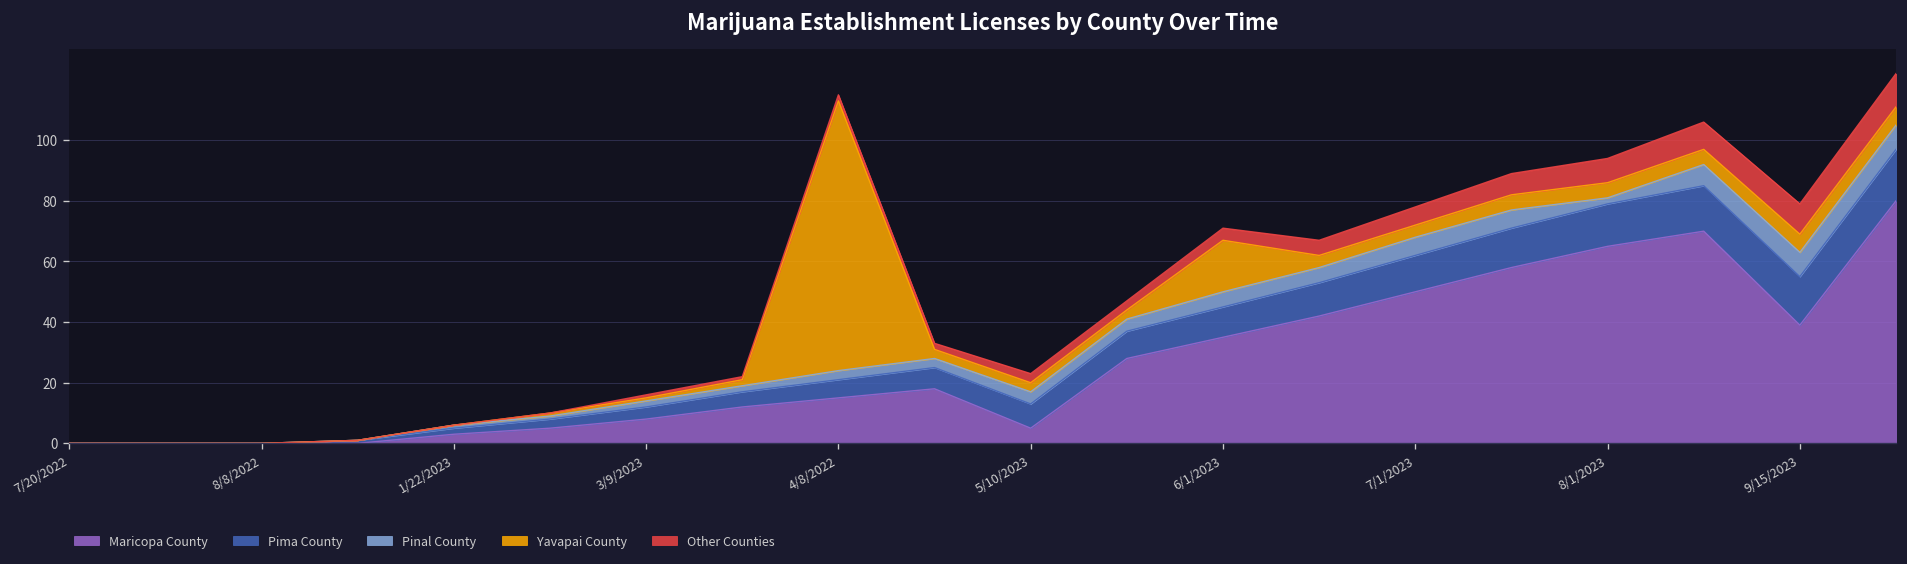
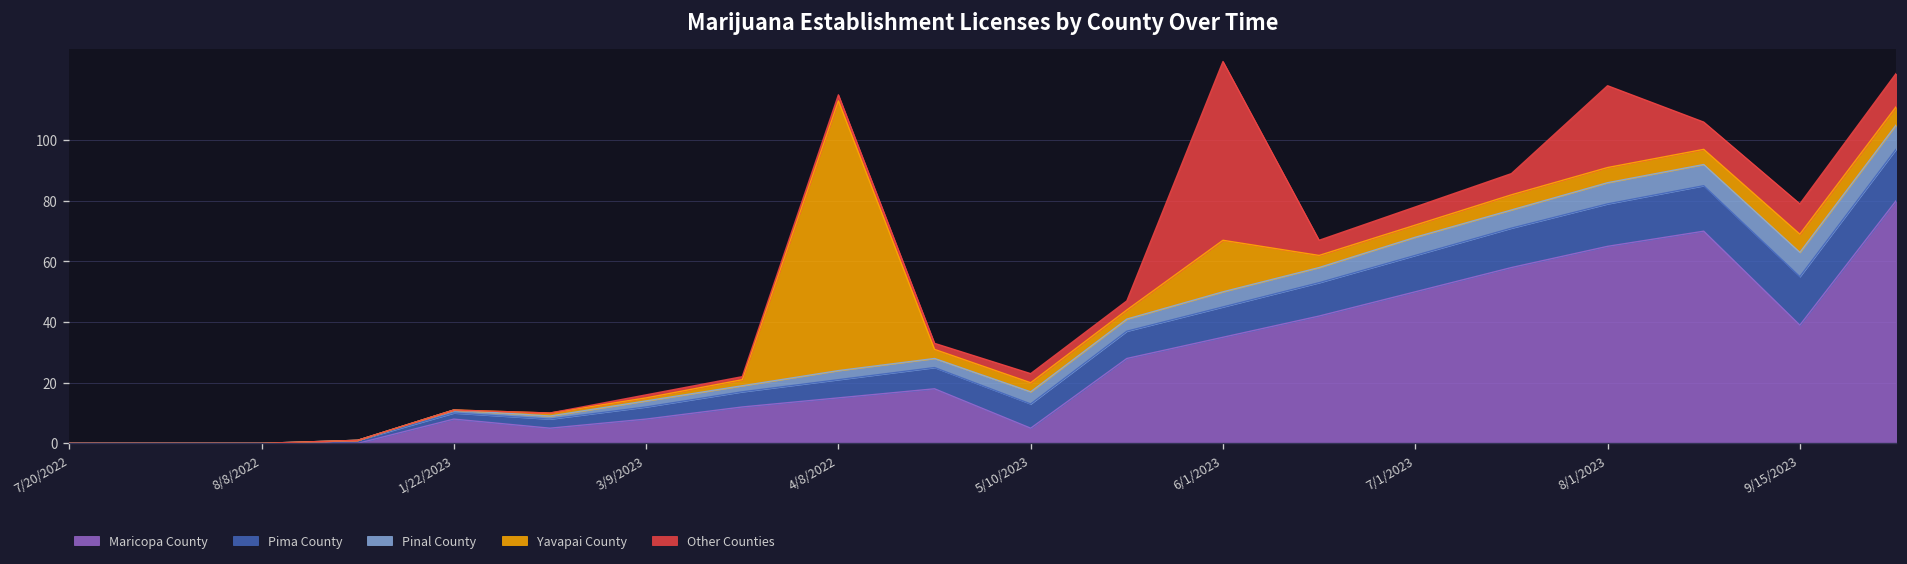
Maricopa County, 1/22/2023: 3 -> 8
Other Counties, 6/1/2023: 4 -> 59
Pinal County, 8/1/2023: 2 -> 7
Other Counties, 8/1/2023: 8 -> 27
